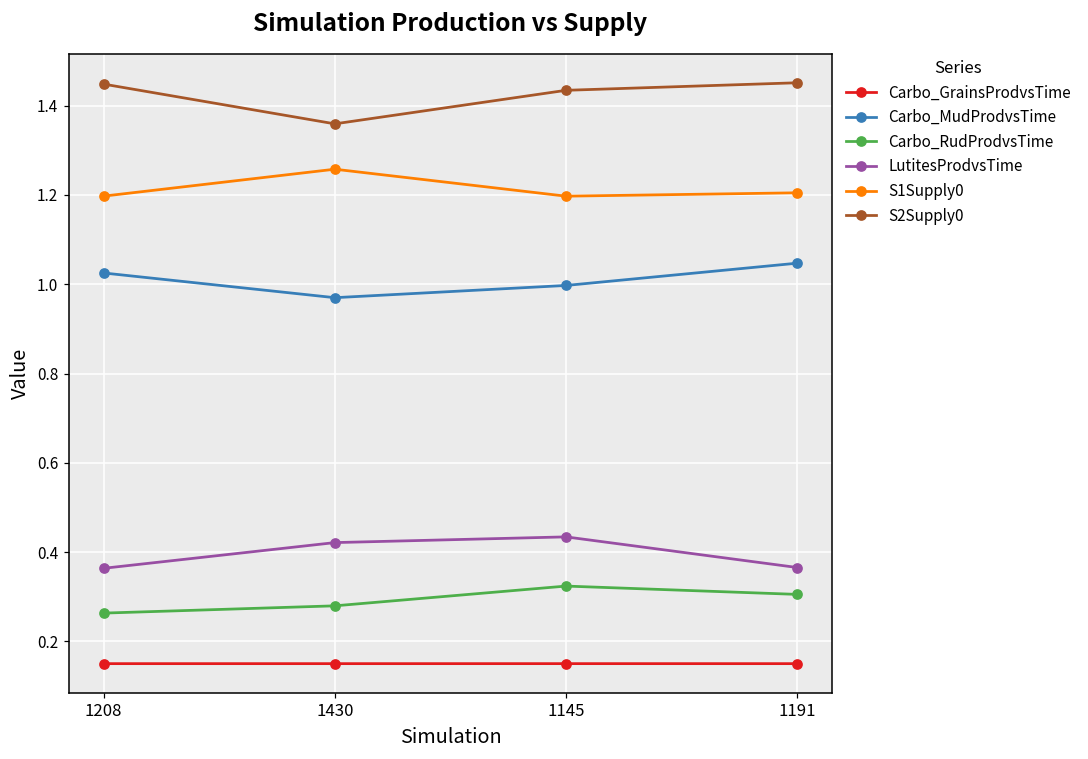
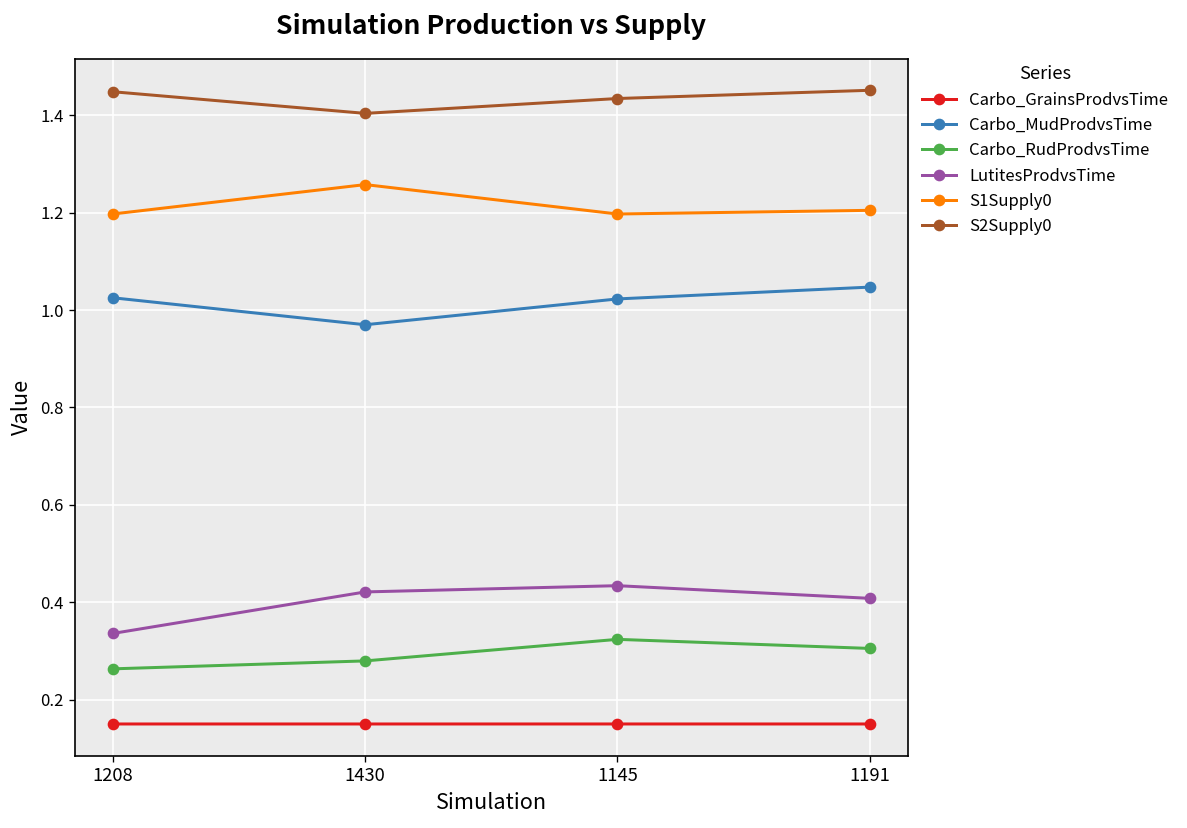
LutitesProdvsTime, 1208: 0.36 -> 0.34
S2Supply0, 1430: 1.36 -> 1.40
Carbo_MudProdvsTime, 1145: 1.00 -> 1.02
LutitesProdvsTime, 1191: 0.37 -> 0.41
